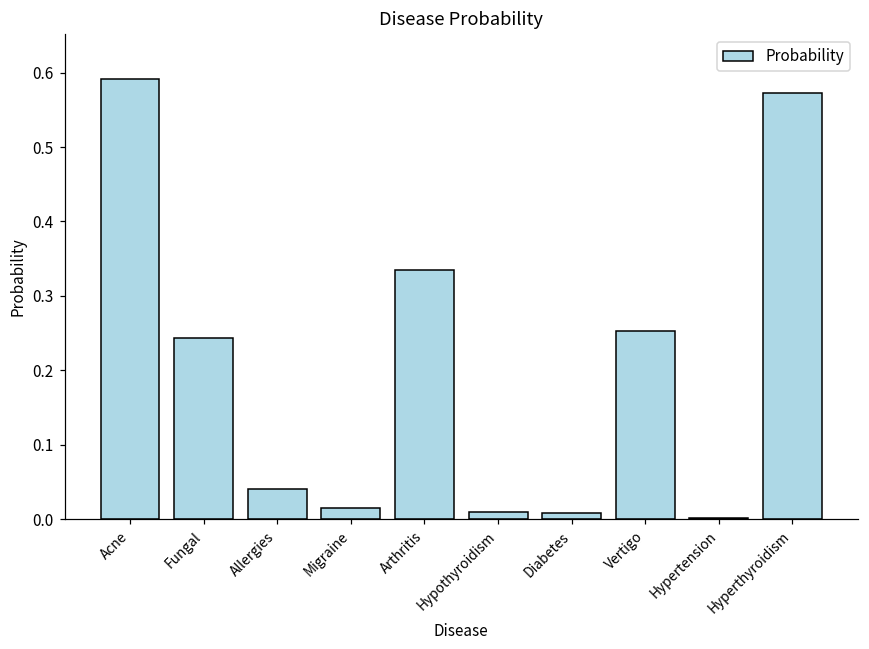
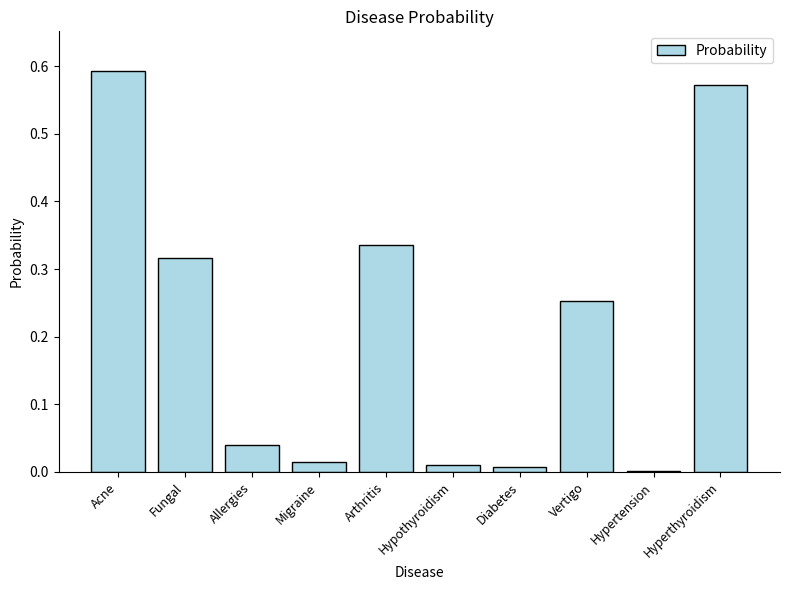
Fungal: 0.24 -> 0.32
